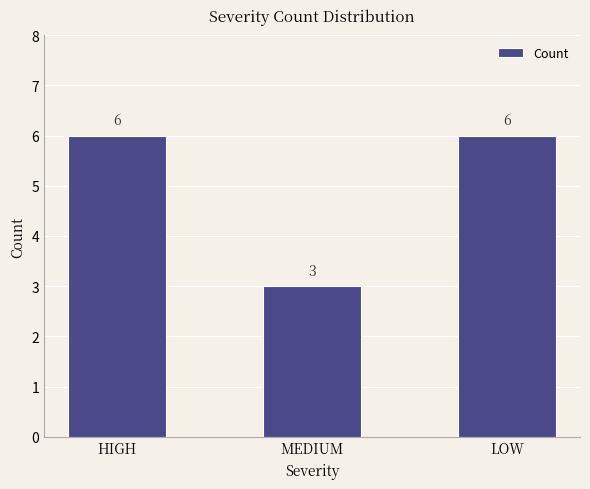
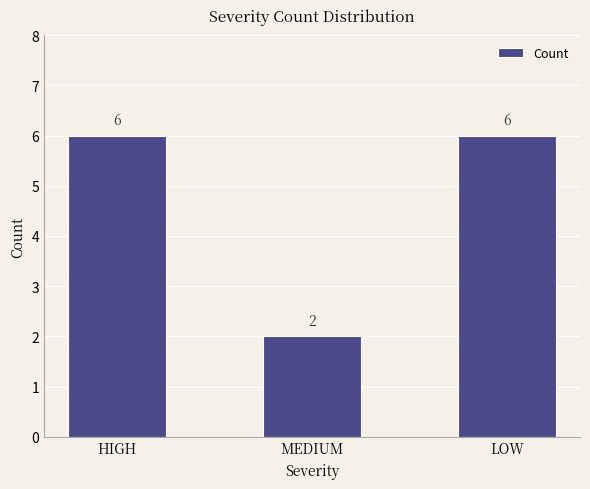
MEDIUM: 3 -> 2
